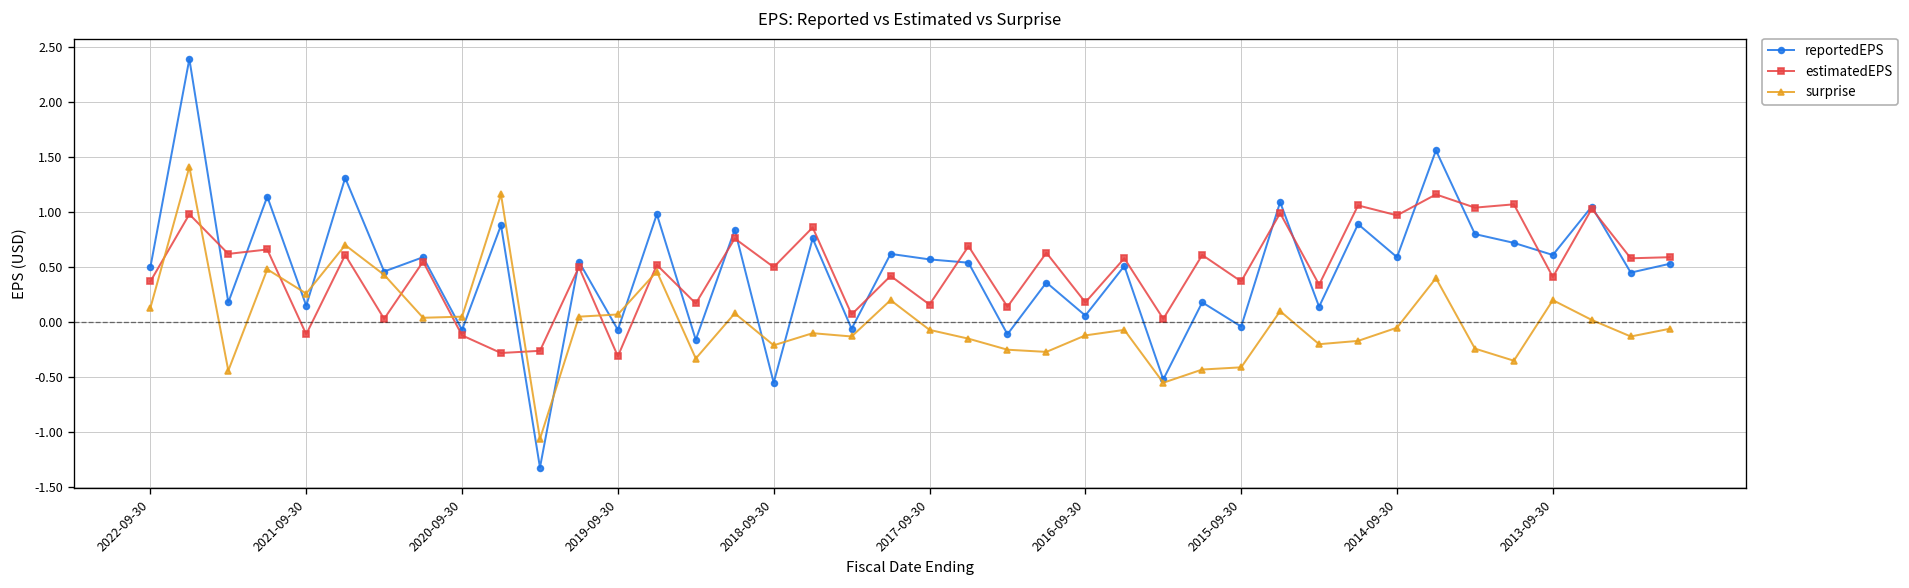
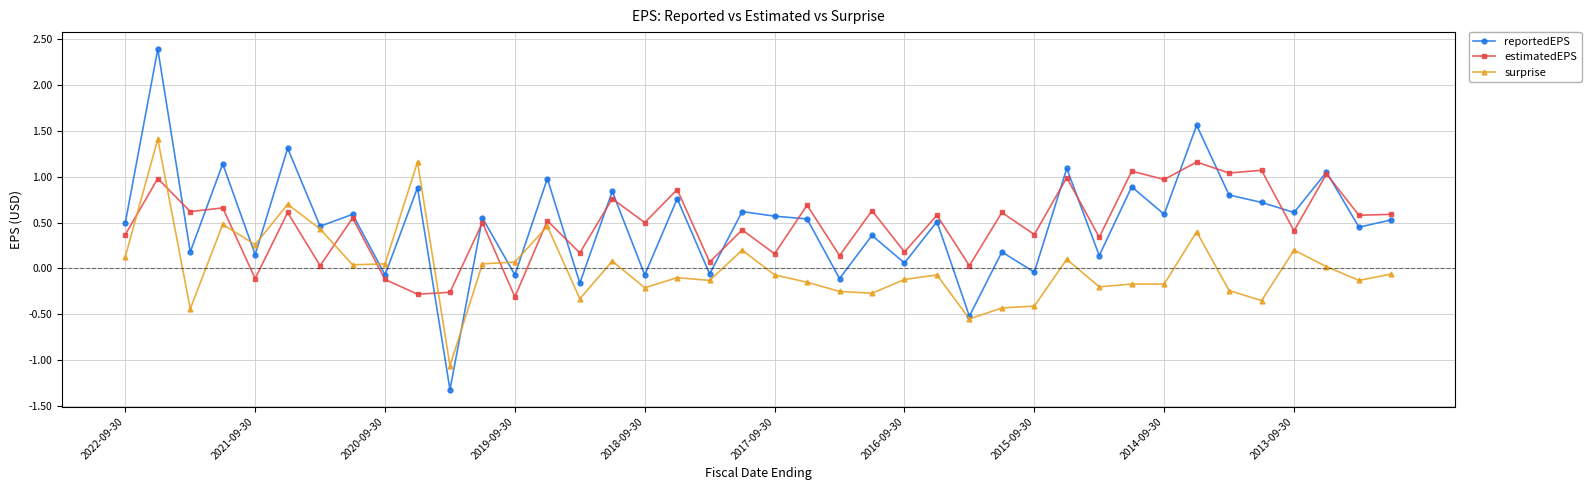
reportedEPS, 2018-09-30: -0.6 -> -0.1
surprise, 2014-09-30: -0.1 -> -0.2
